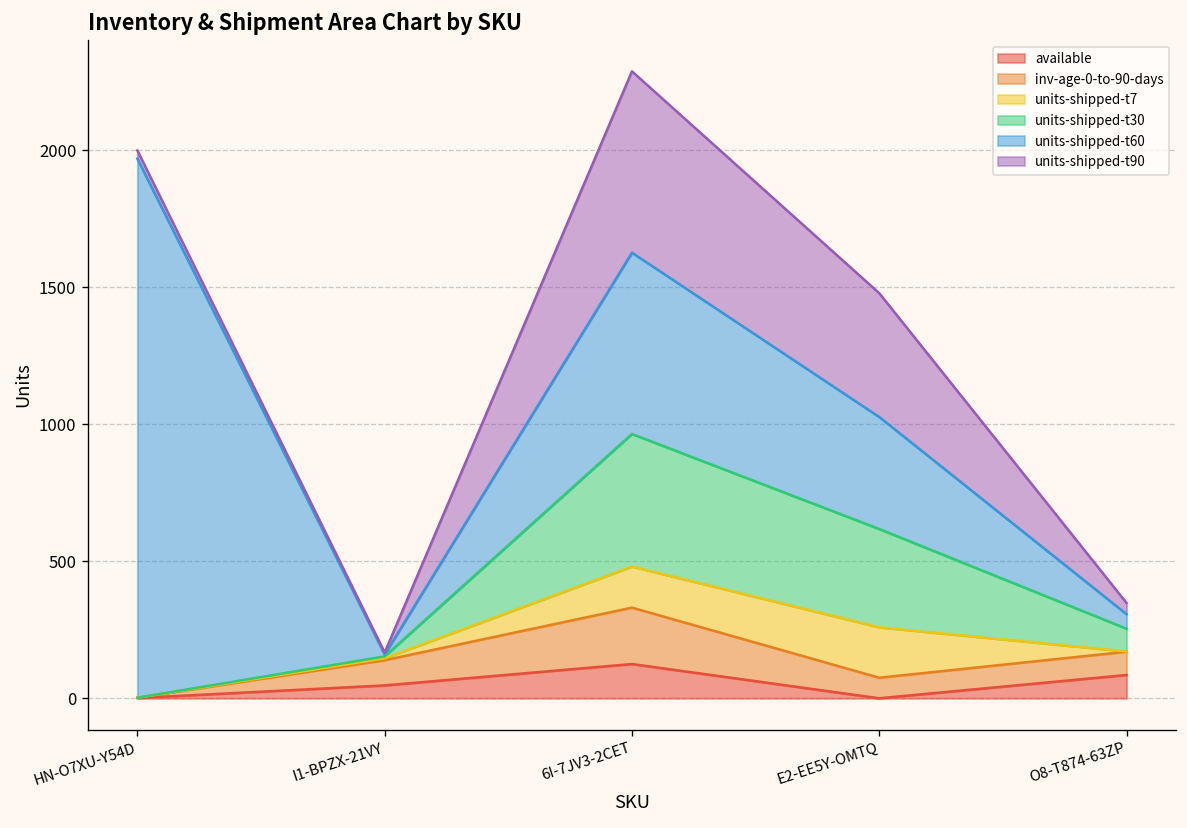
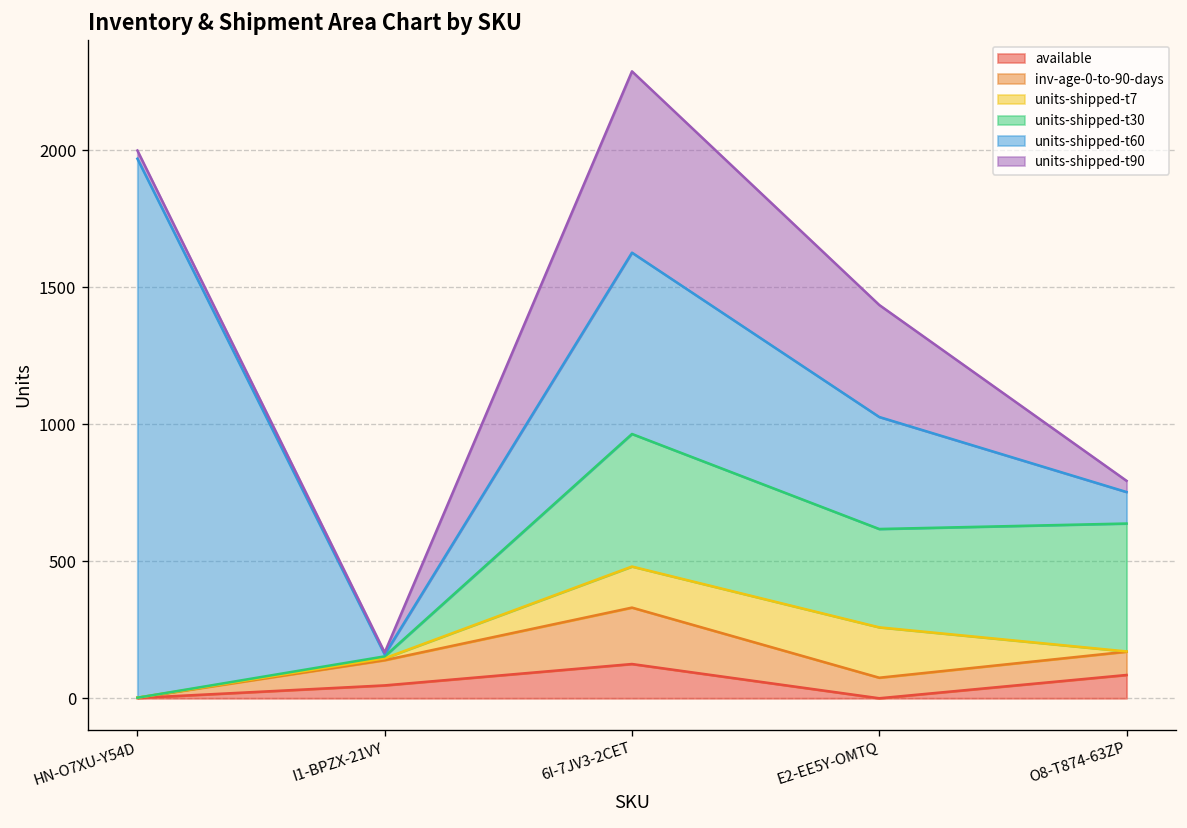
units-shipped-t90, E2-EE5Y-OMTQ: 450 -> 410
units-shipped-t30, O8-T874-63ZP: 80 -> 470
units-shipped-t60, O8-T874-63ZP: 50 -> 120
